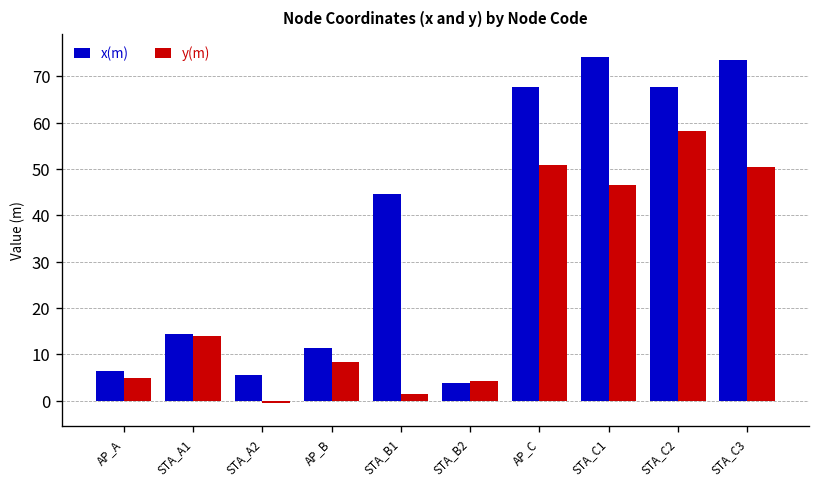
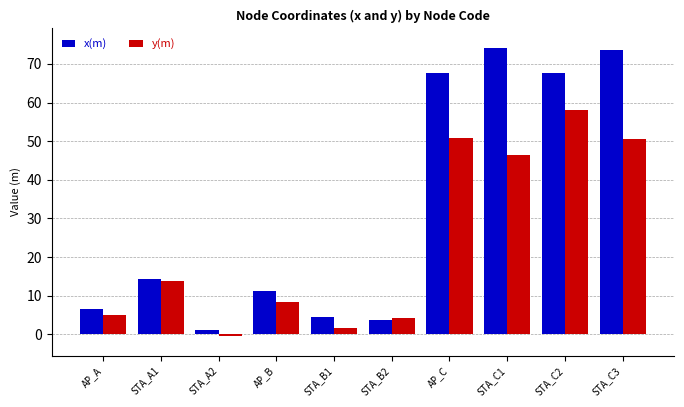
x(m), STA_A2: 6 -> 1
x(m), STA_B1: 45 -> 4
